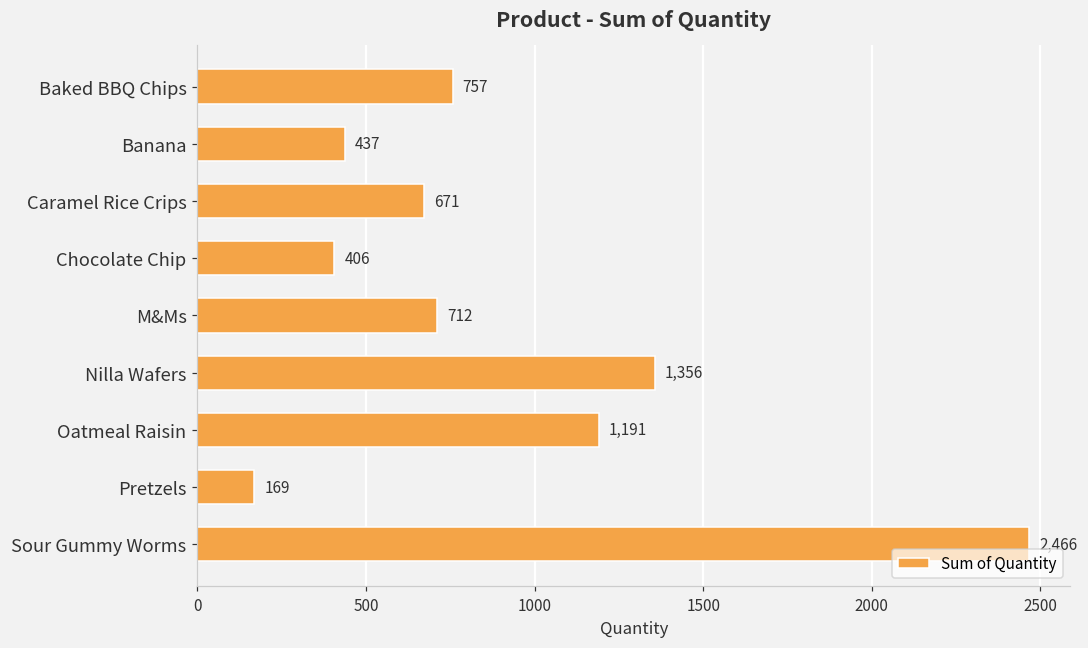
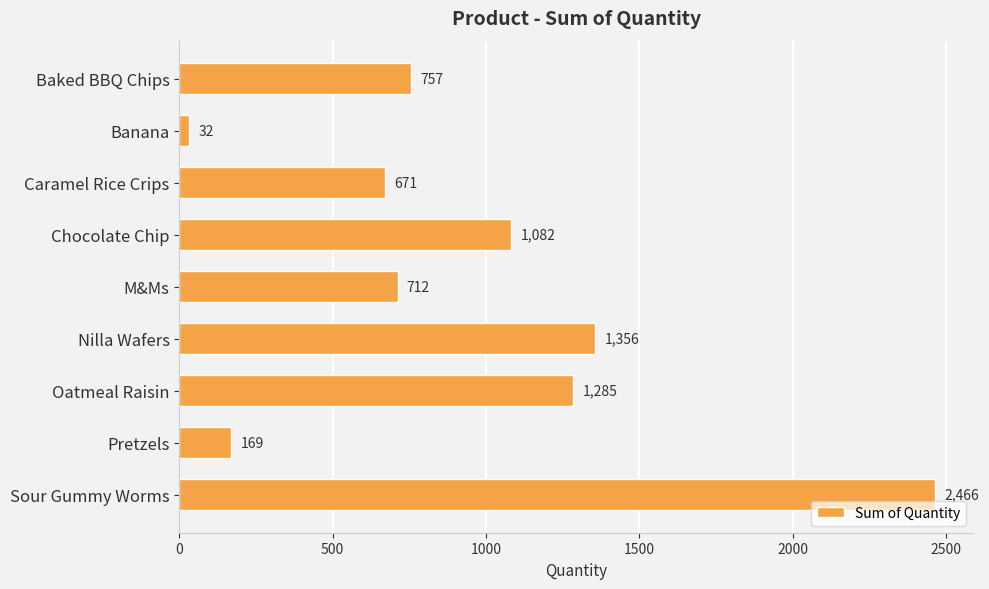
Banana: 437 -> 32
Chocolate Chip: 406 -> 1,082
Oatmeal Raisin: 1,191 -> 1,285
